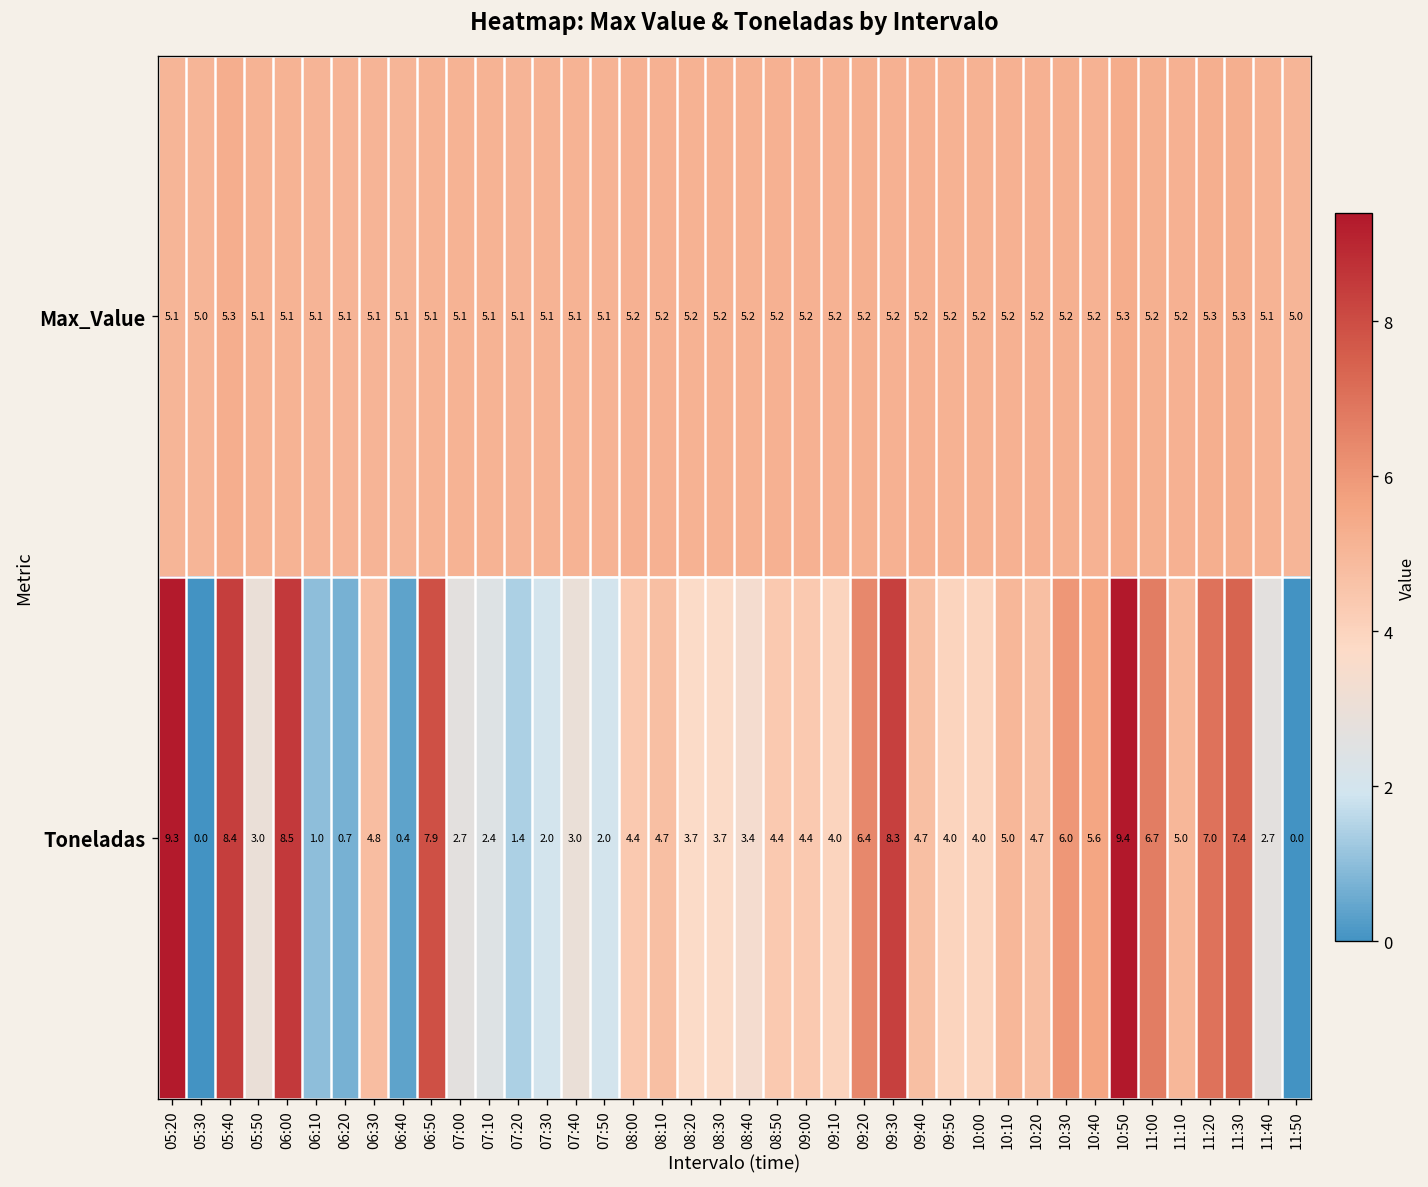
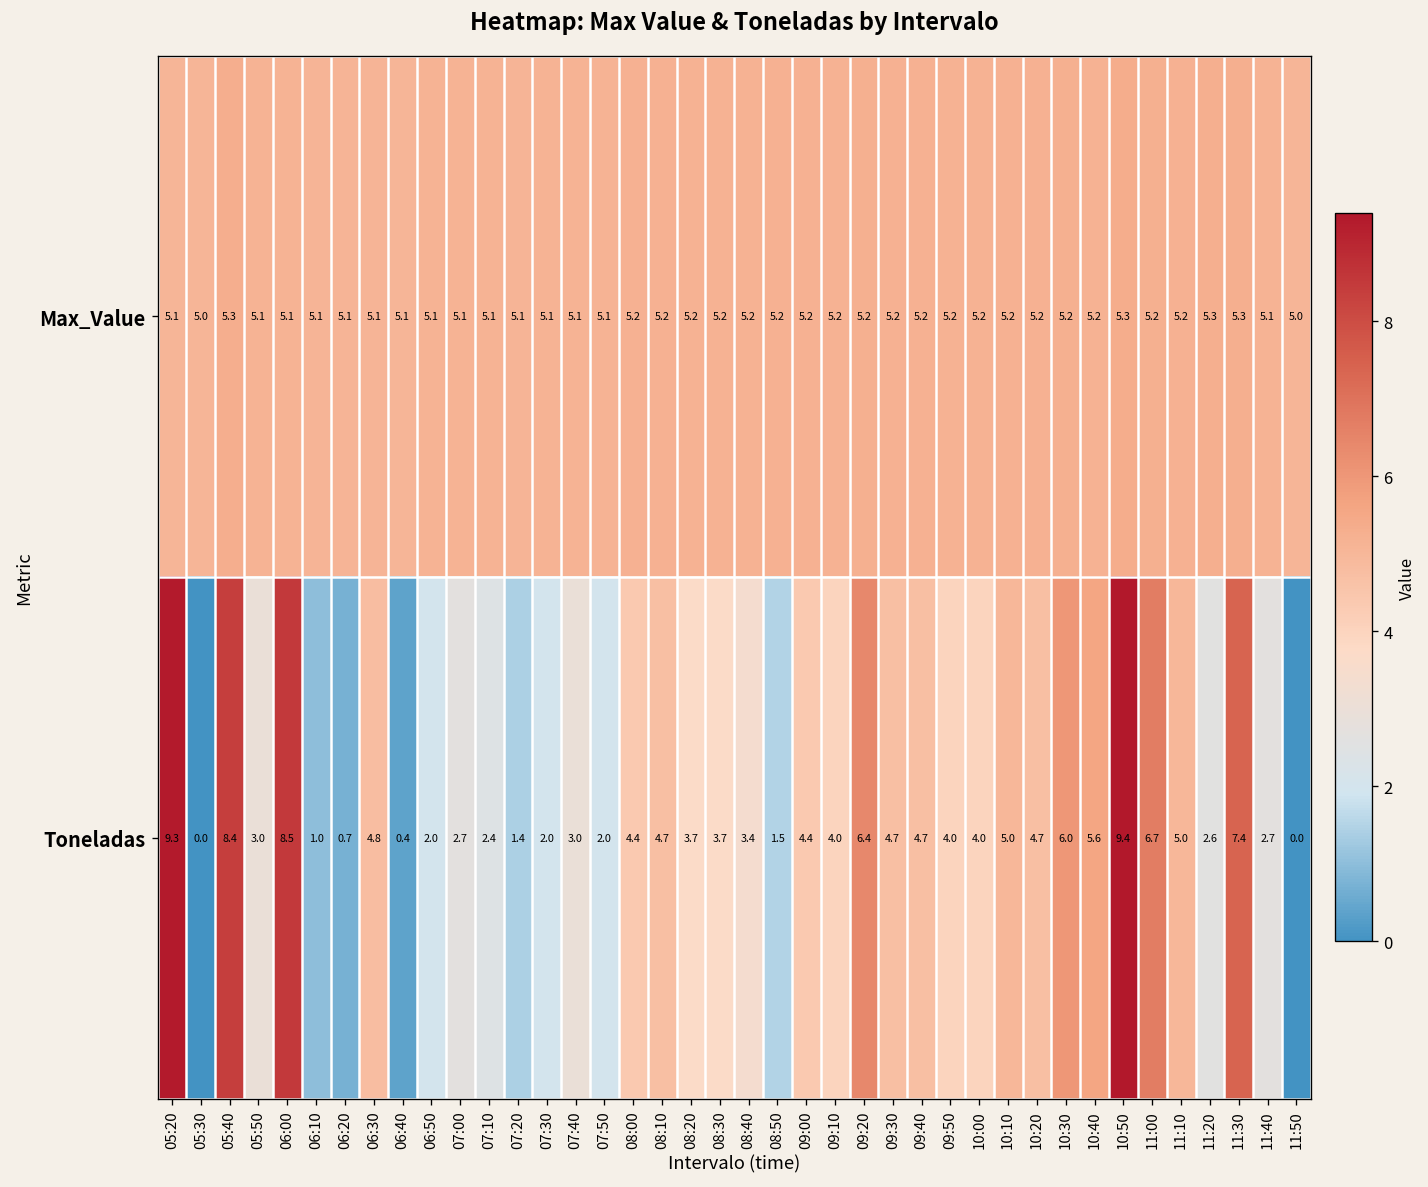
Toneladas, 06:50: 7.9 -> 2.0
Toneladas, 08:50: 4.4 -> 1.5
Toneladas, 09:30: 8.3 -> 4.7
Toneladas, 11:20: 7.0 -> 2.6
